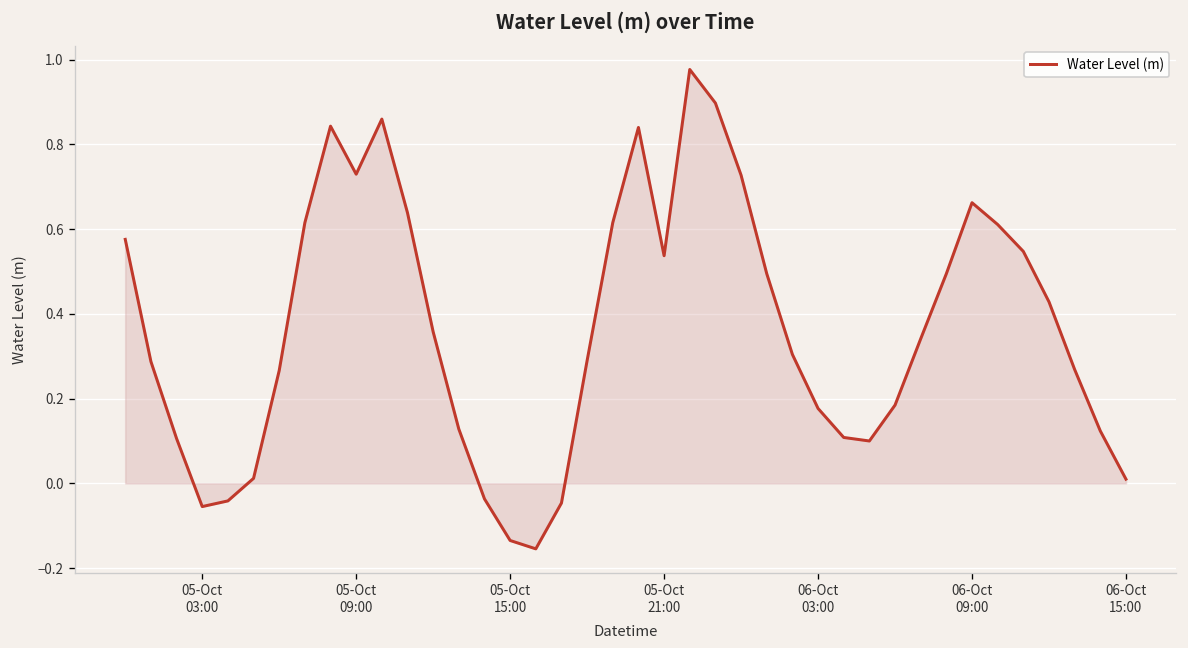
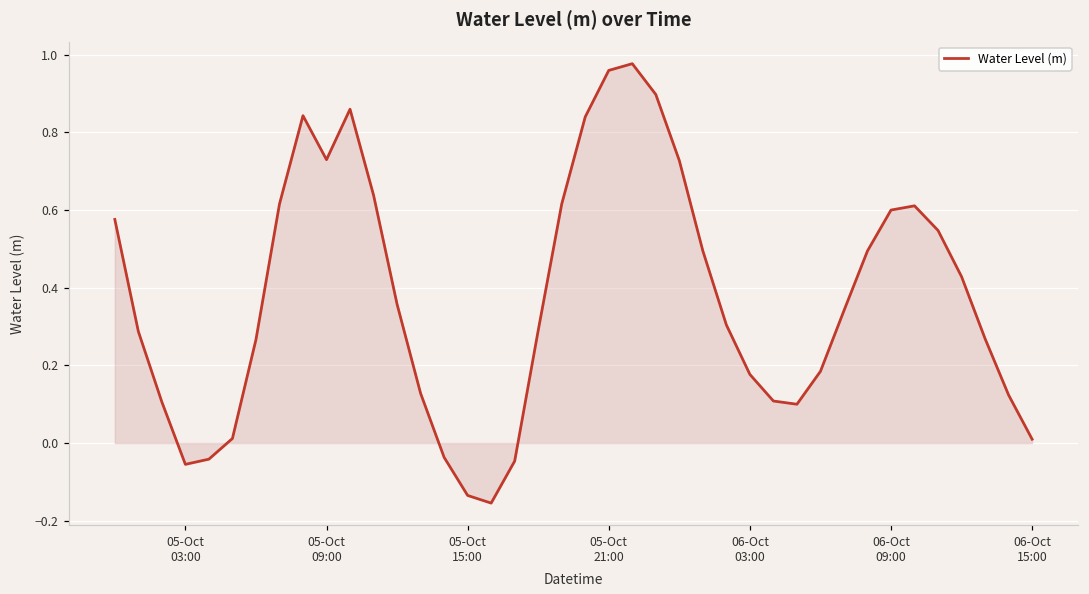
Water Level (m), 05-Oct 21:00: 0.54 -> 0.96
Water Level (m), 06-Oct 09:00: 0.66 -> 0.60
